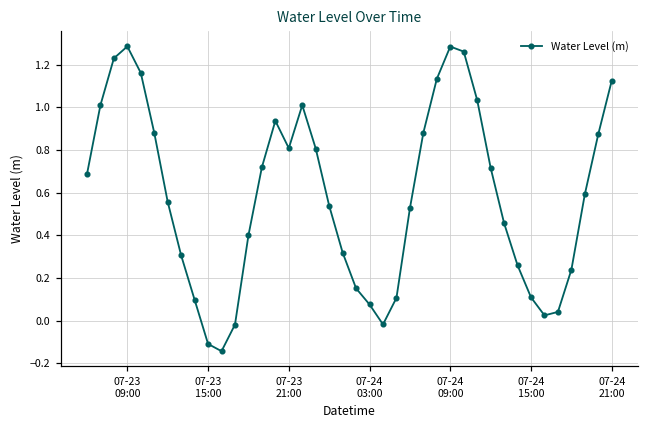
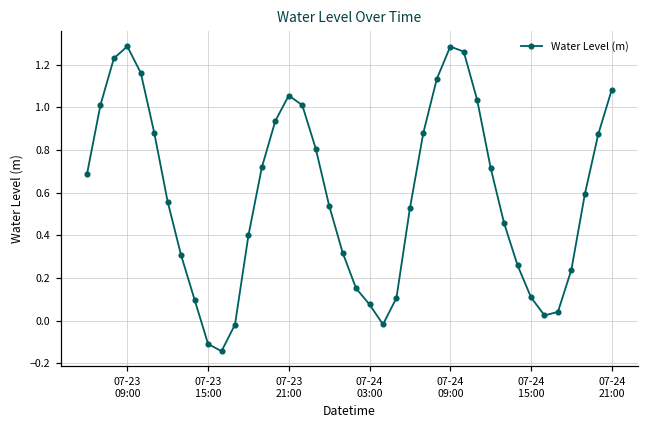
07-23 21:00: 0.81 -> 1.06
07-24 21:00: 1.13 -> 1.08
